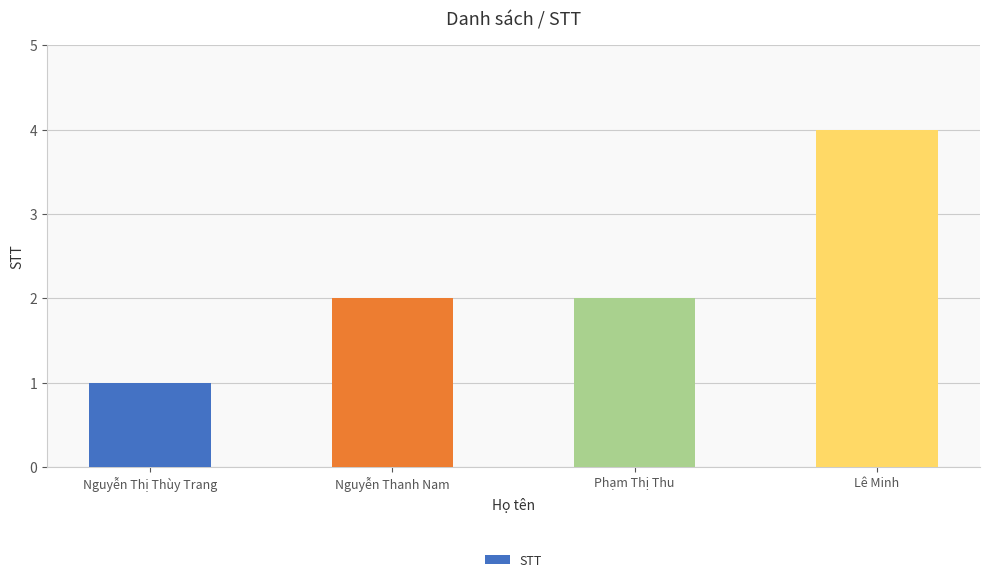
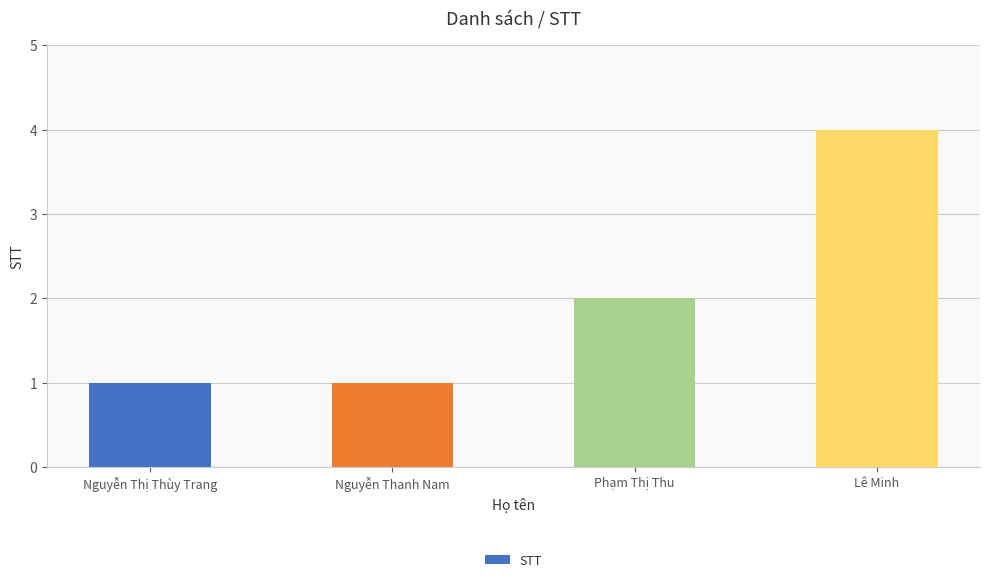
Nguyễn Thanh Nam: 2 -> 1
